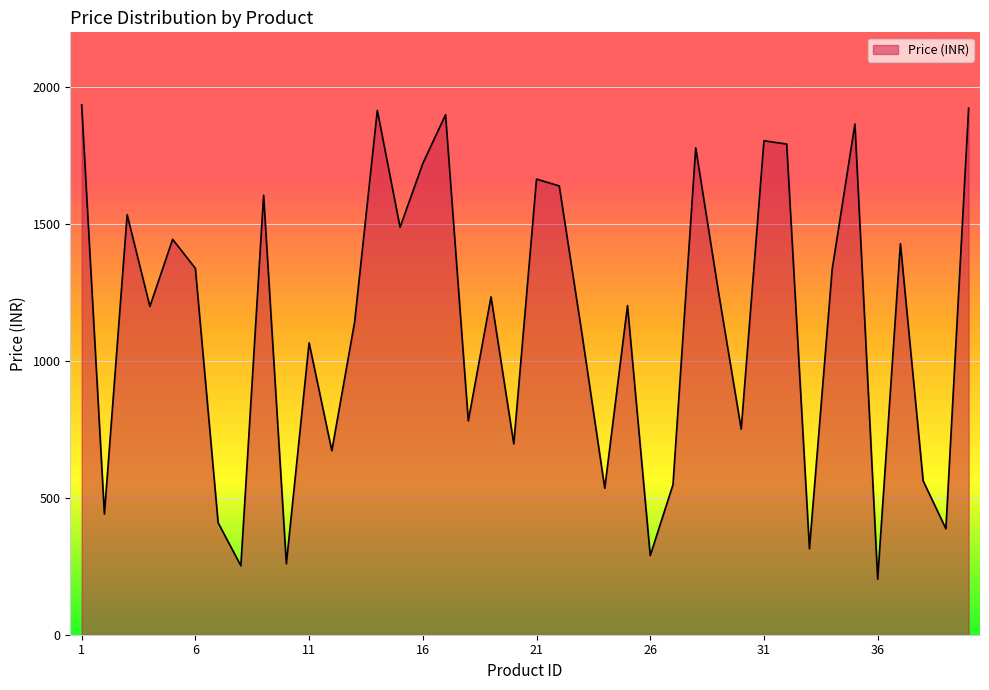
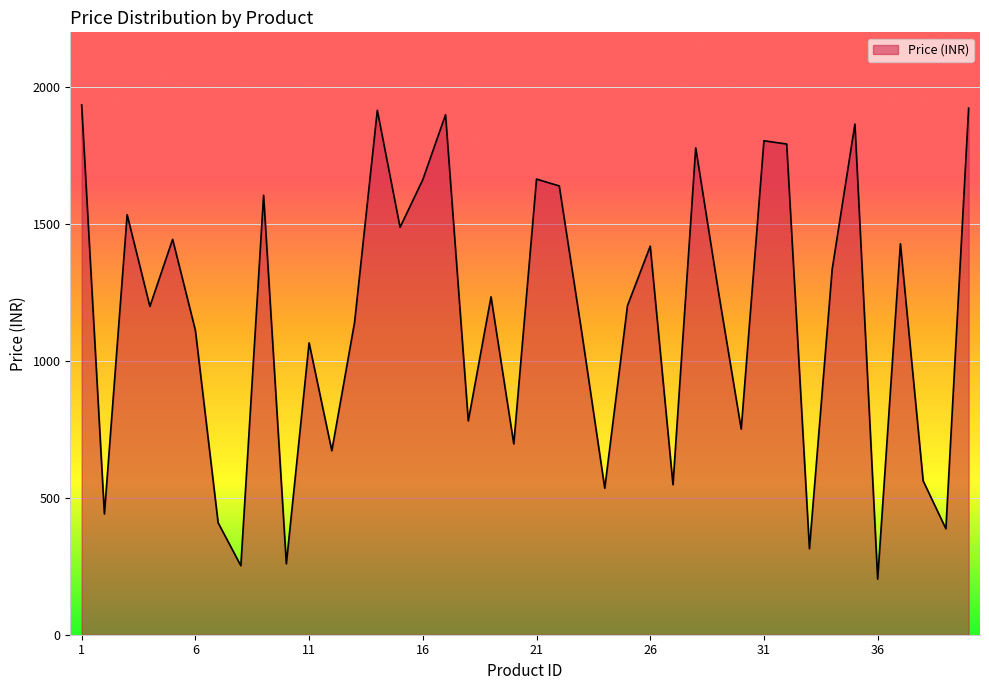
6: 1340 -> 1110
16: 1720 -> 1660
26: 290 -> 1420
